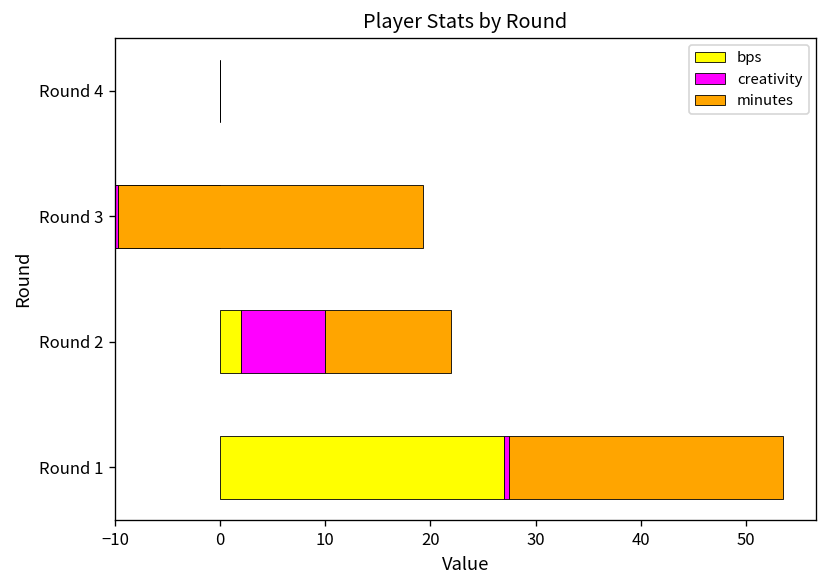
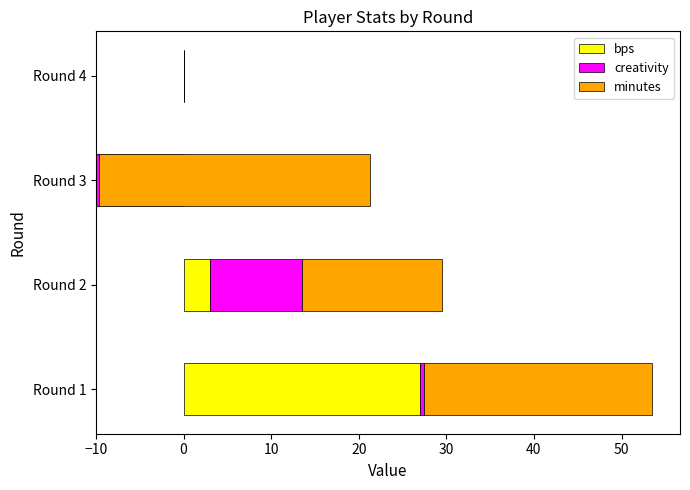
minutes, Round 3: 29 -> 31
bps, Round 2: 2 -> 3
creativity, Round 2: 8 -> 11
minutes, Round 2: 12 -> 16
